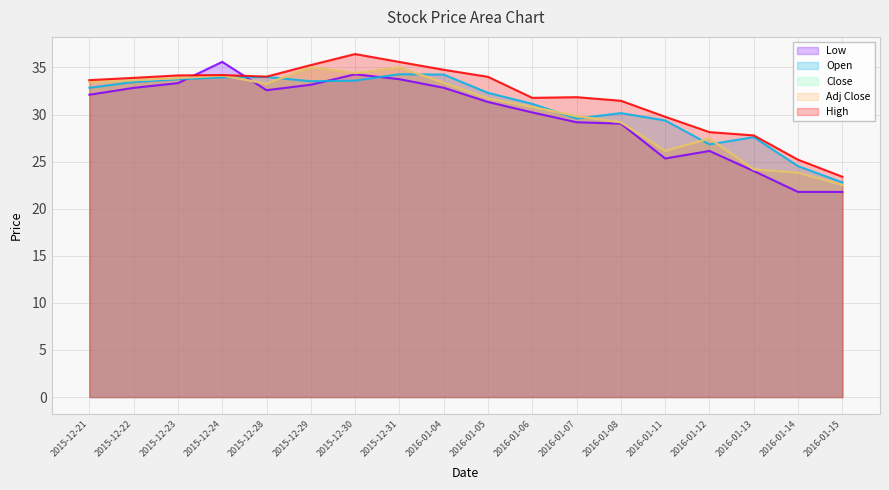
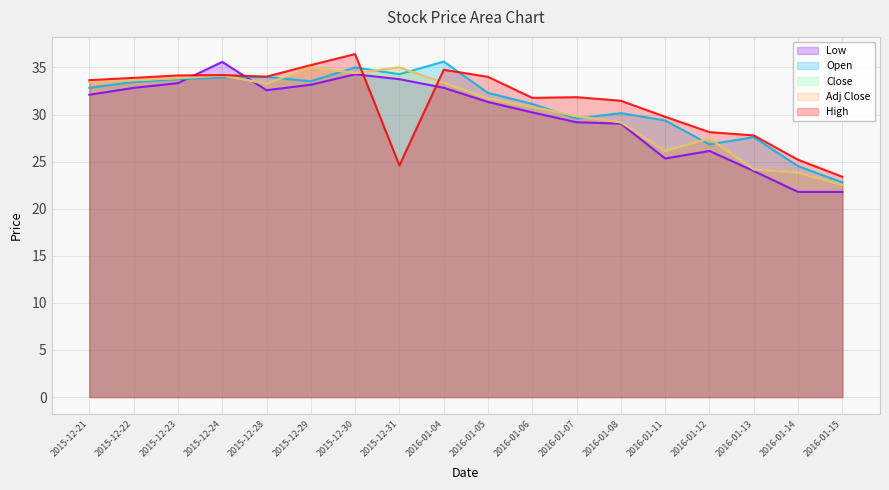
Open, 2015-12-30: 34 -> 35
High, 2015-12-31: 36 -> 25
Open, 2016-01-04: 34 -> 36
